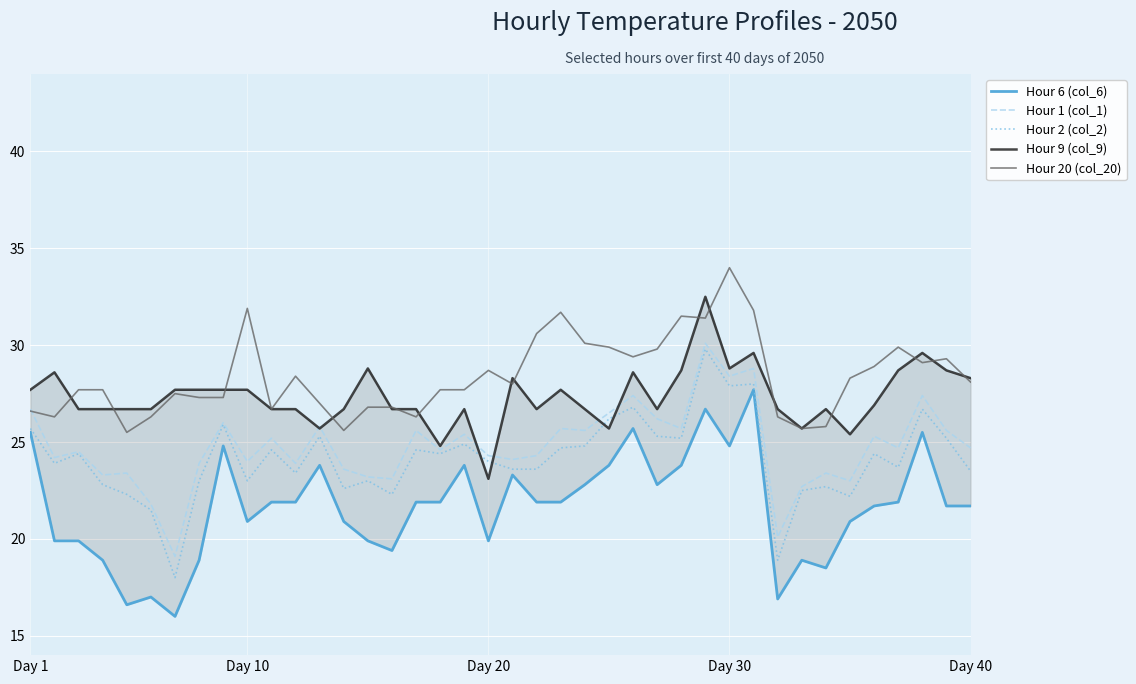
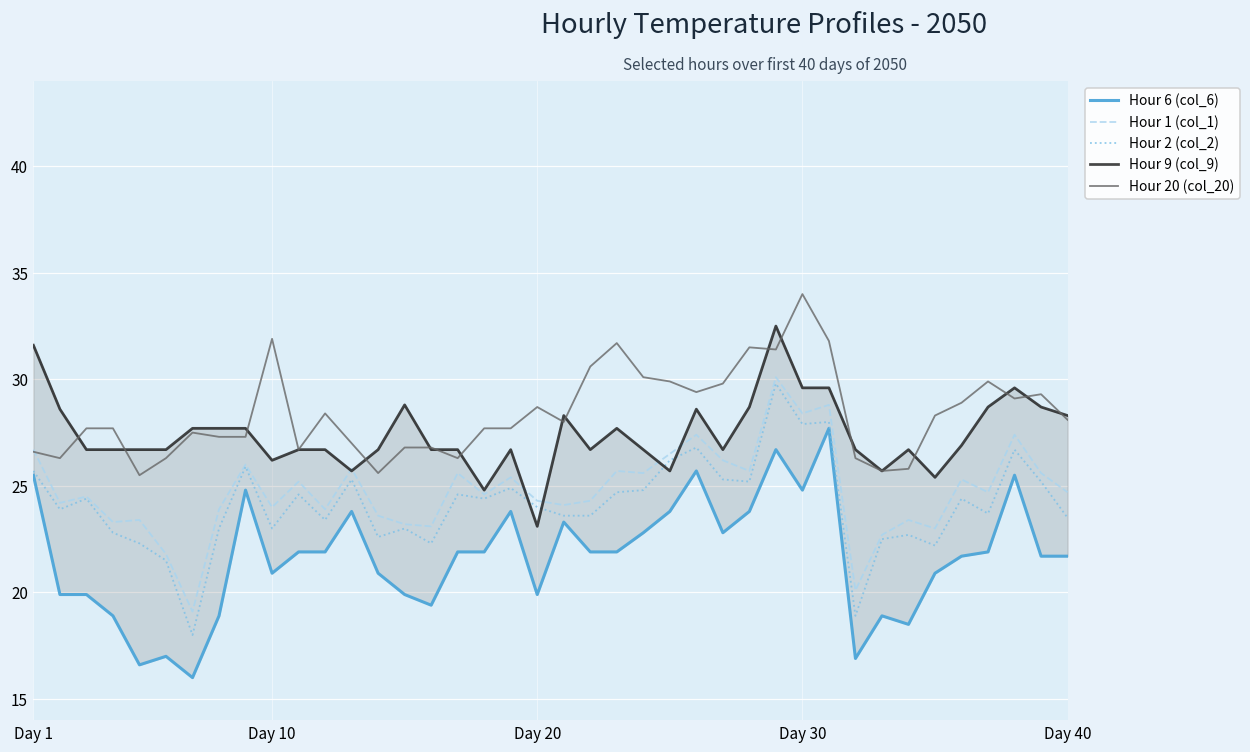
Hour 9 (col_9), Day 1: 27.7 -> 31.6
Hour 9 (col_9), Day 10: 27.7 -> 26.2
Hour 9 (col_9), Day 30: 28.8 -> 29.6
